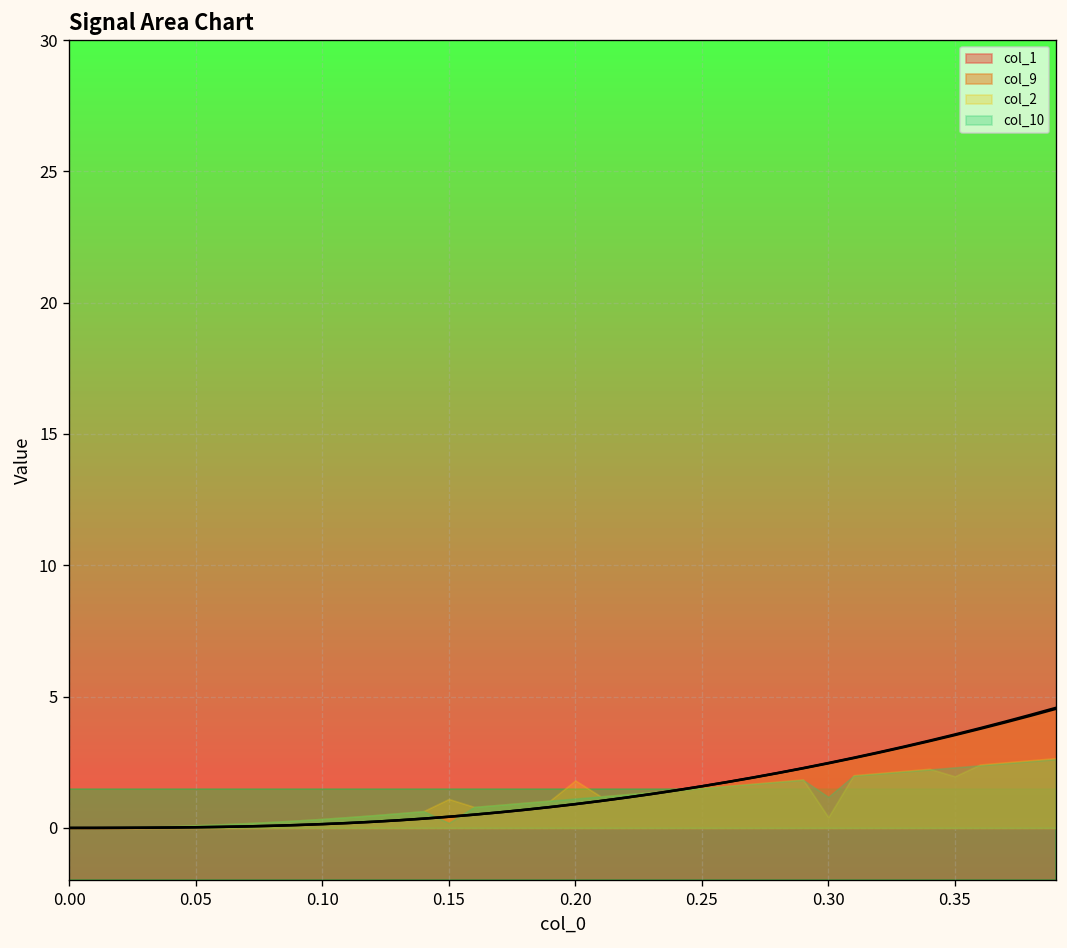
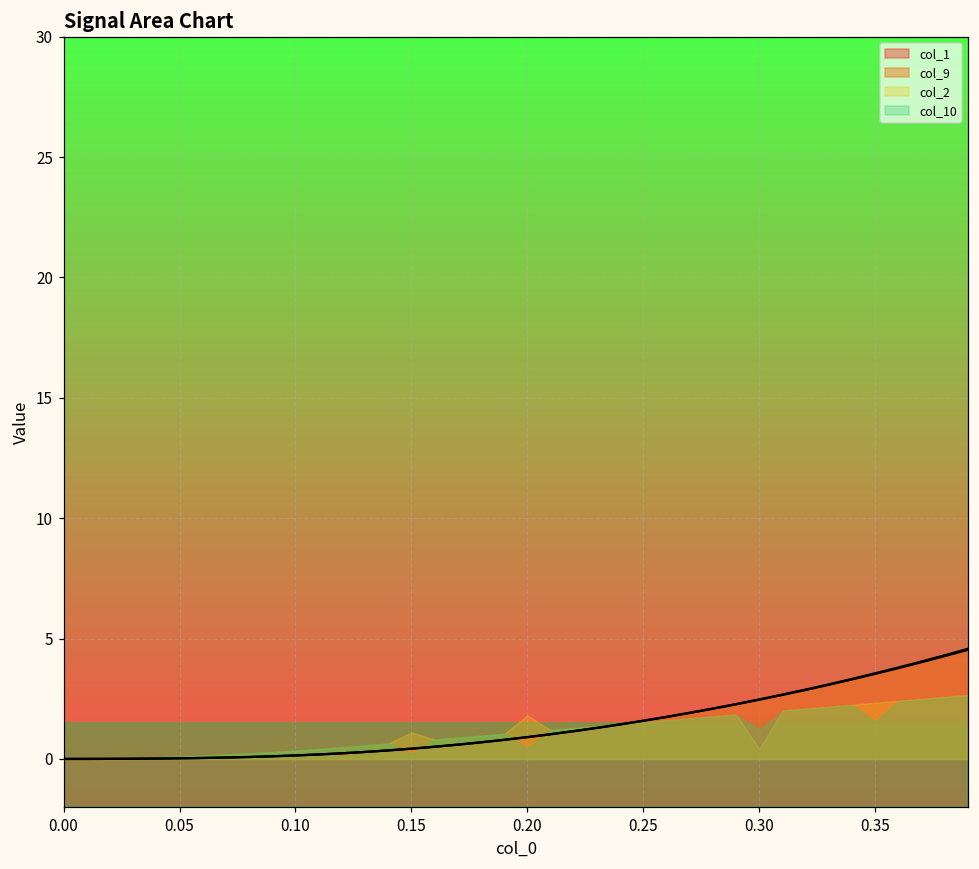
col_10, 0.20: 1.1 -> 0.4
col_2, 0.35: 2.0 -> 2.3
col_10, 0.35: 2.3 -> 1.5
